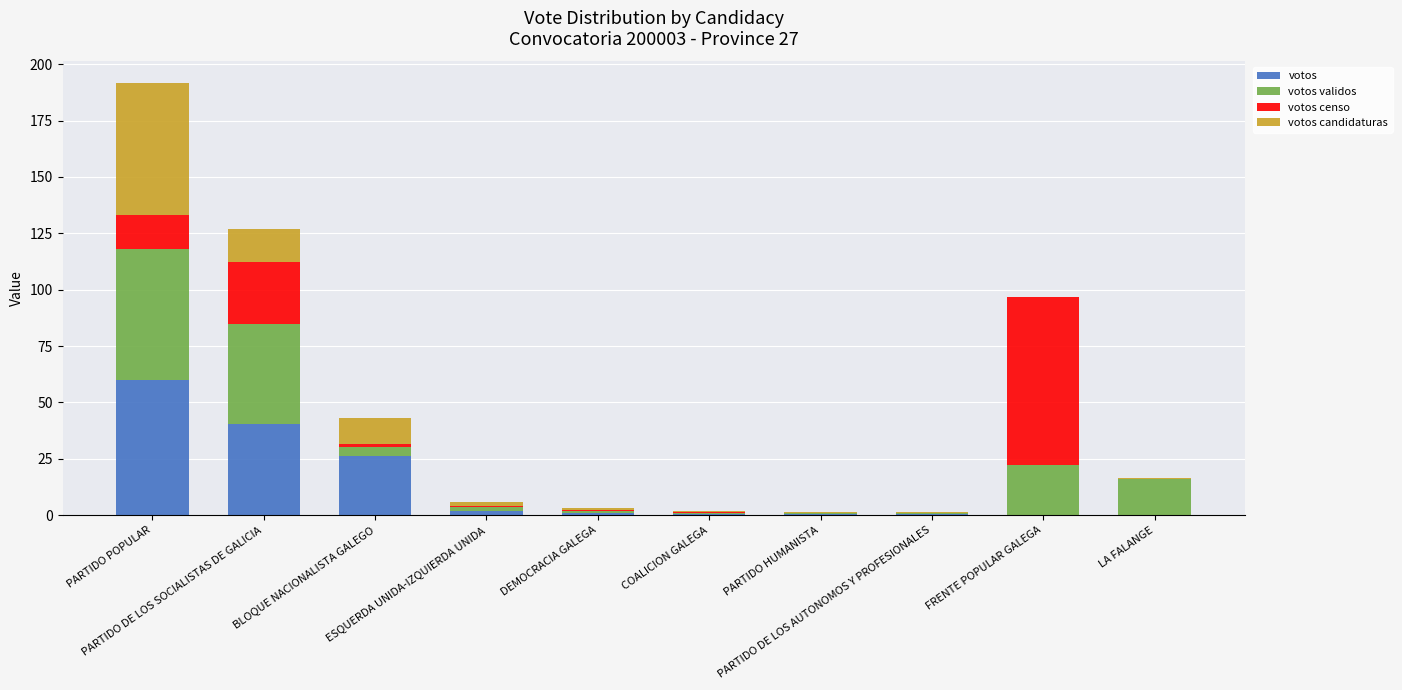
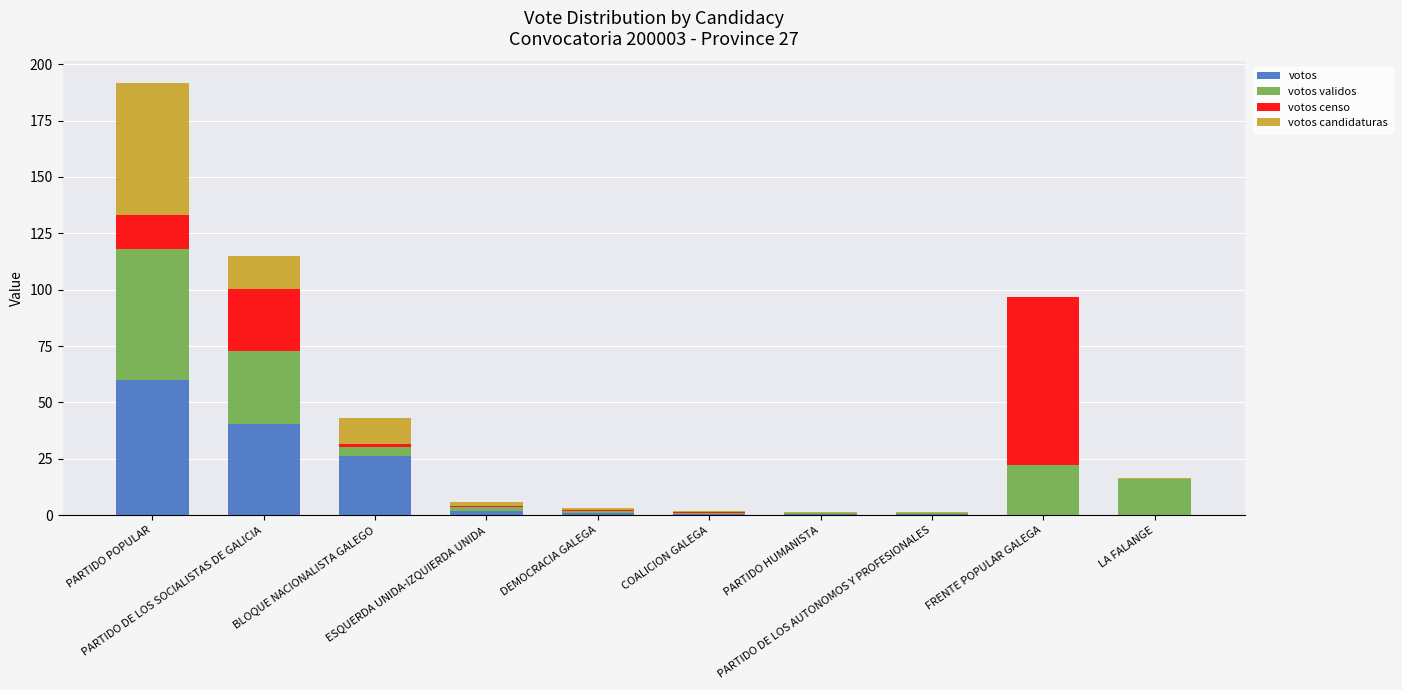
votos validos, PARTIDO DE LOS SOCIALISTAS DE GALICIA: 44 -> 32
